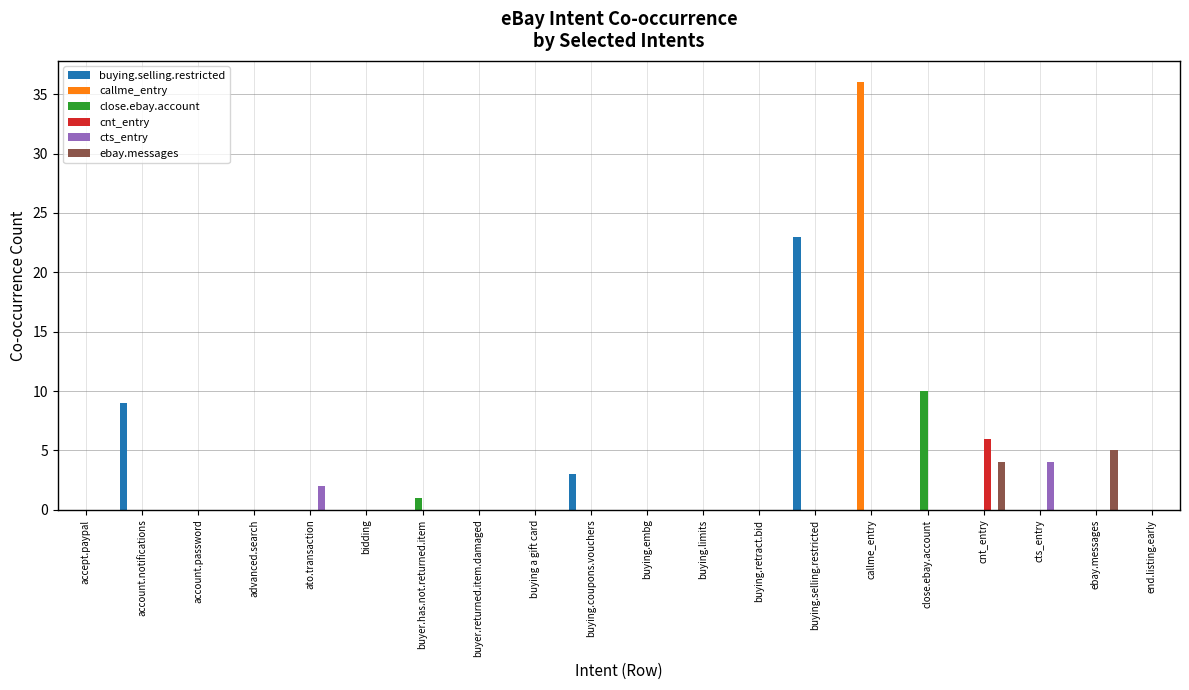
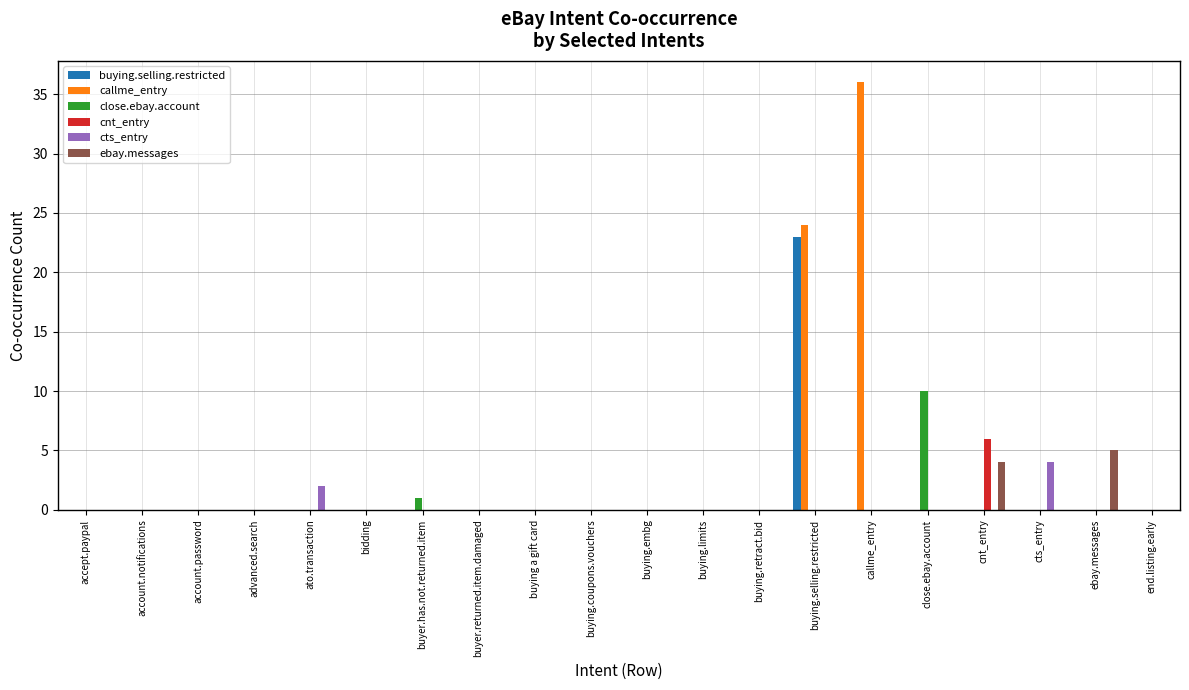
buying.selling.restricted, account.notifications: 9 -> 0
buying.selling.restricted, buying.coupons.vouchers: 3 -> 0
callme_entry, buying.selling.restricted: 0 -> 24
